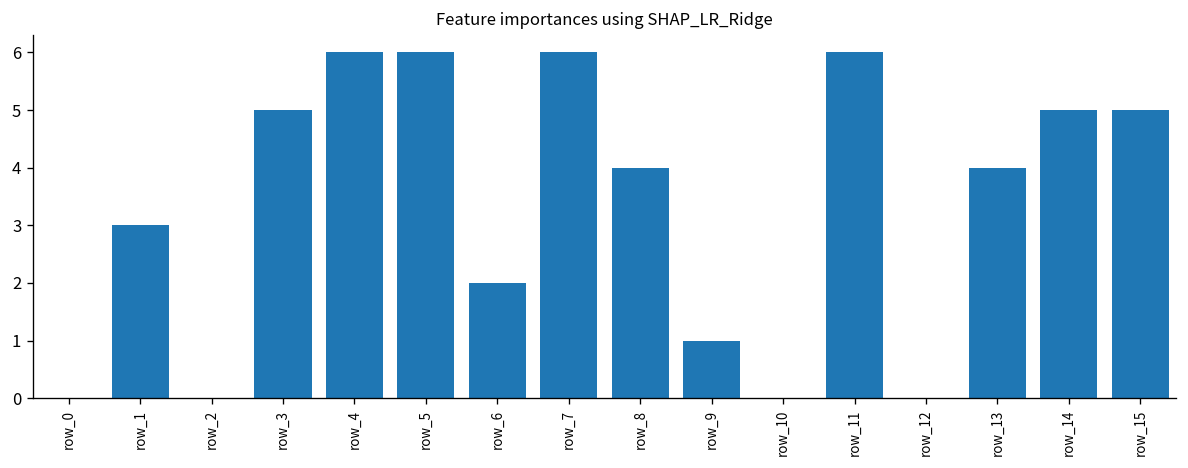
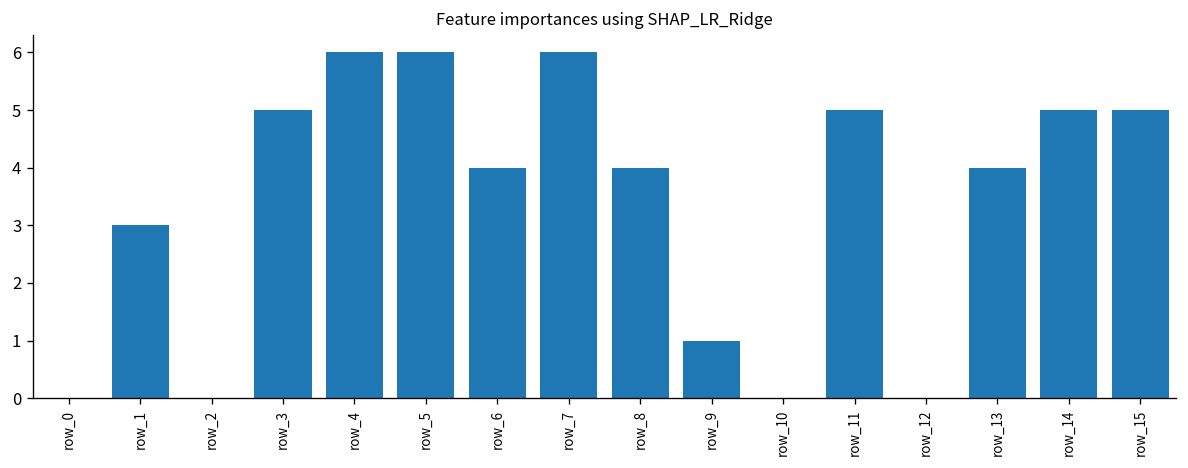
row_6: 2 -> 4
row_11: 6 -> 5
